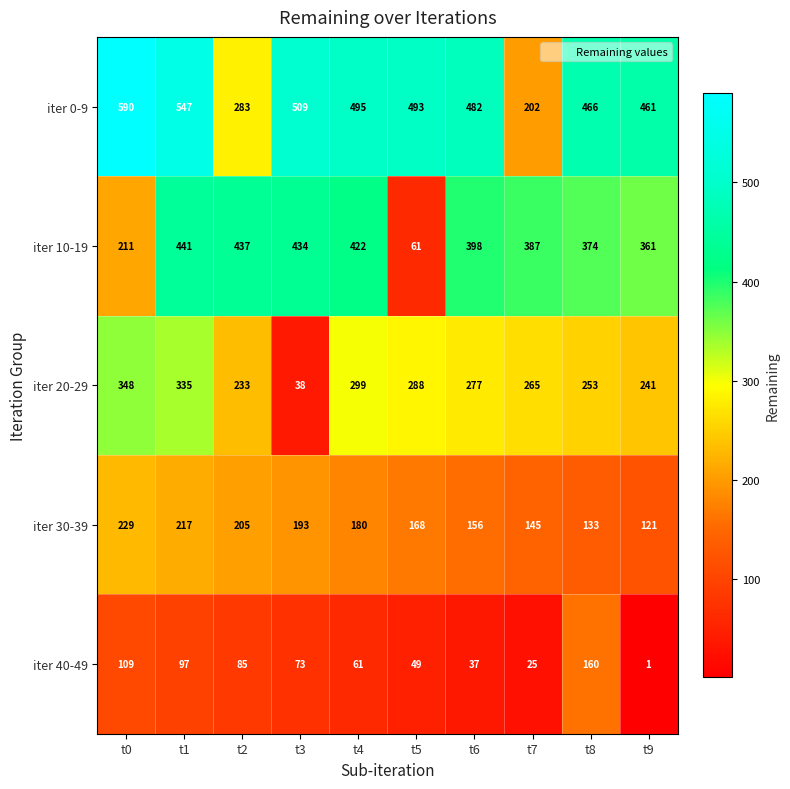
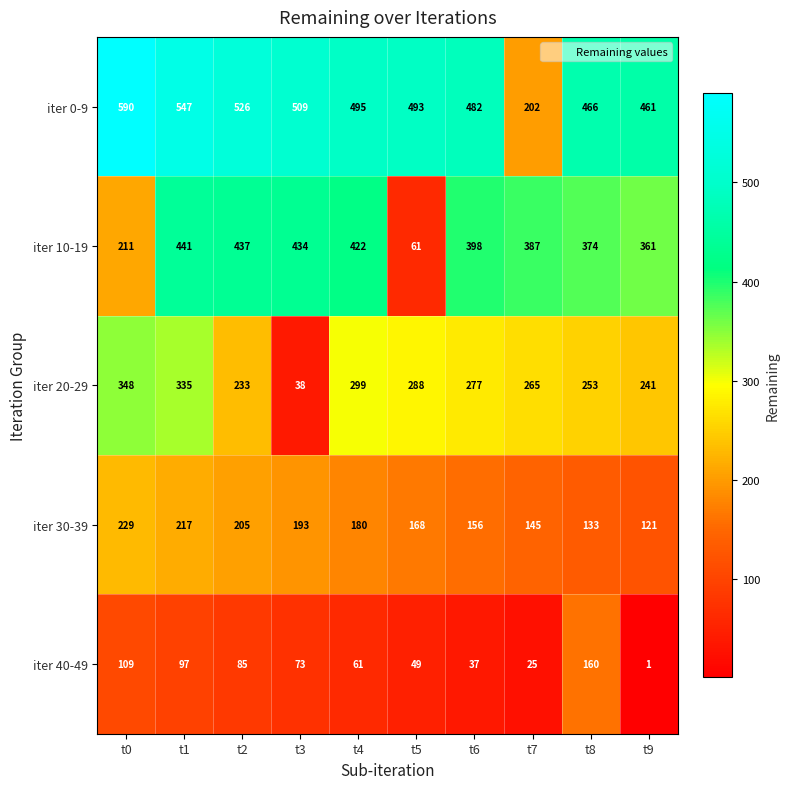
iter 0-9, t2: 283 -> 526
